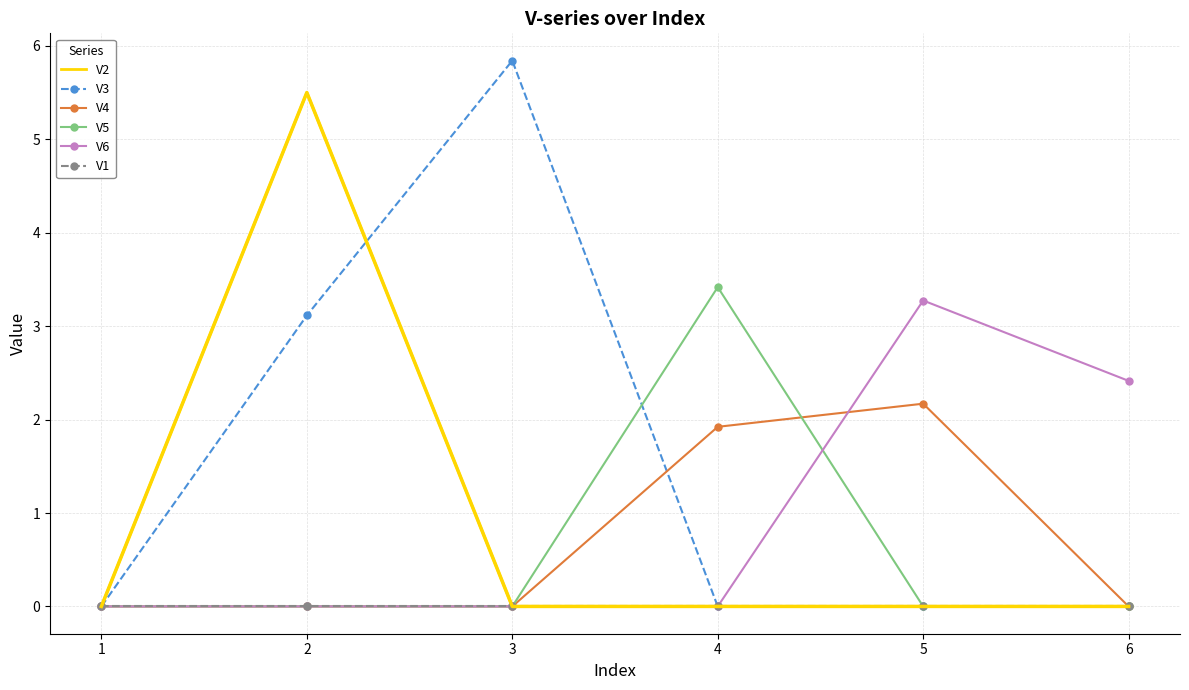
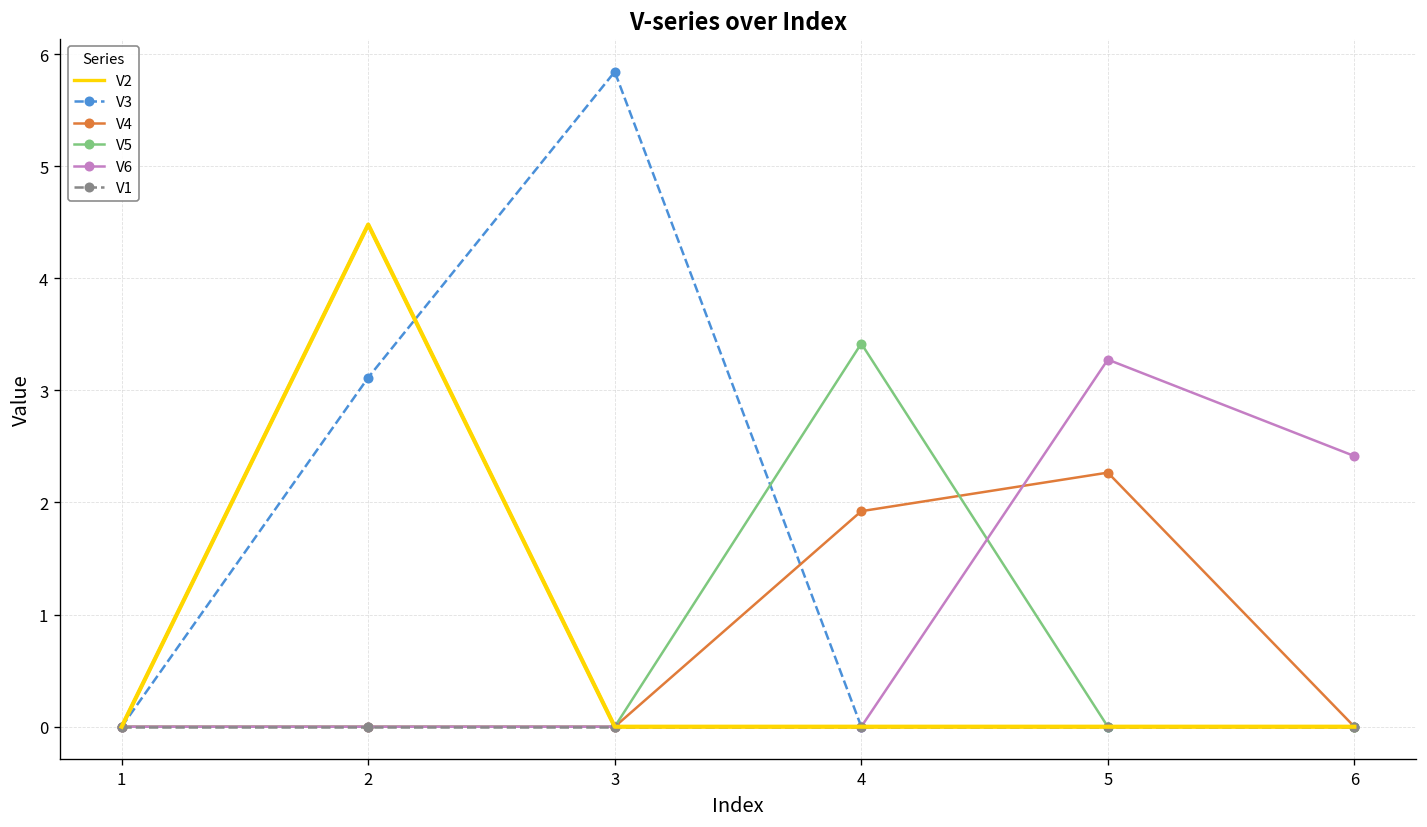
V2, 2: 5.5 -> 4.5
V4, 5: 2.2 -> 2.3
